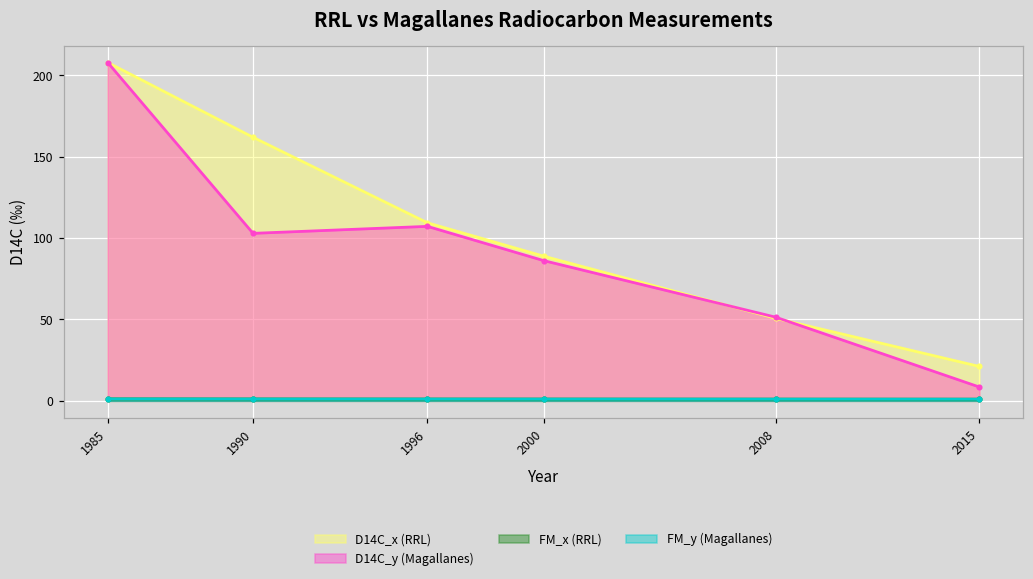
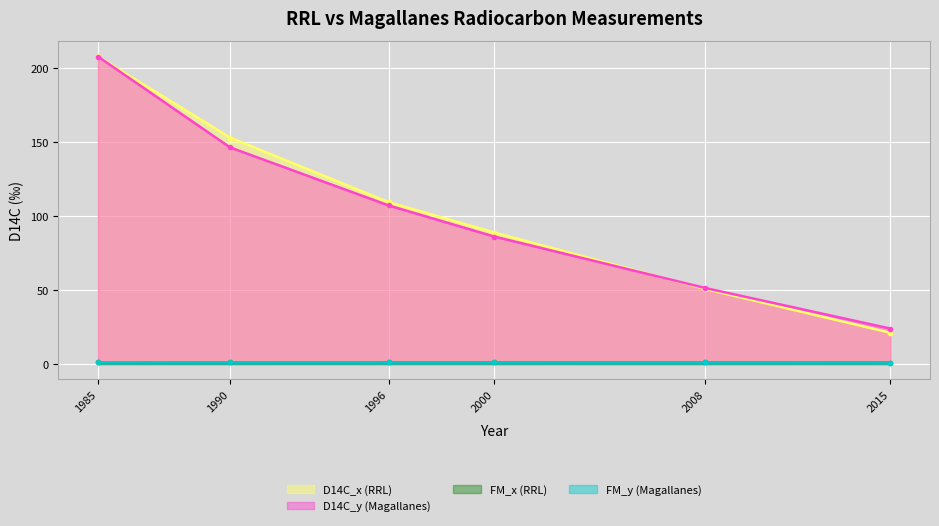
D14C_x (RRL), 1990: 162 -> 153
D14C_y (Magallanes), 1990: 103 -> 146
D14C_y (Magallanes), 2015: 8 -> 24
